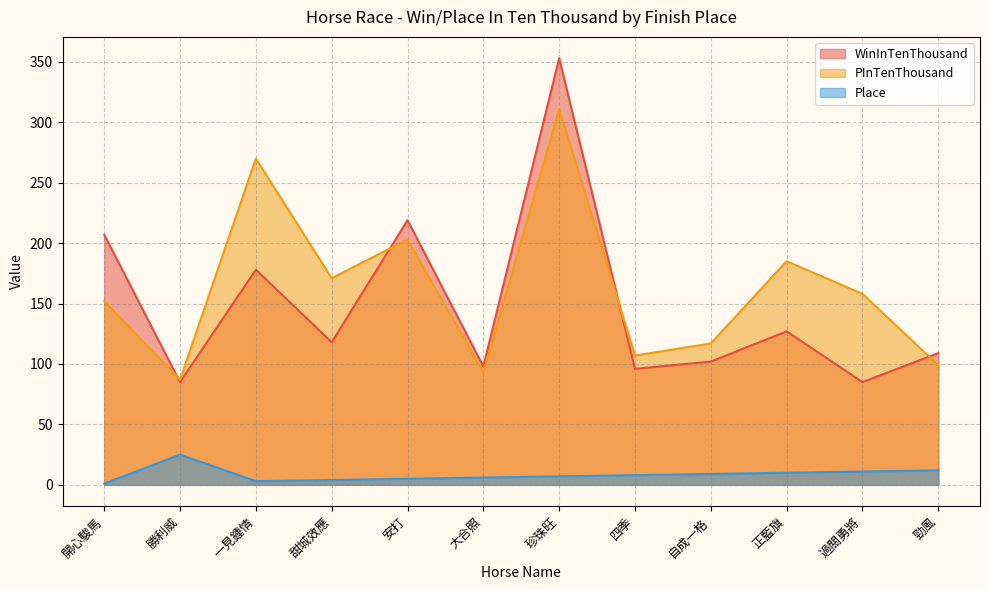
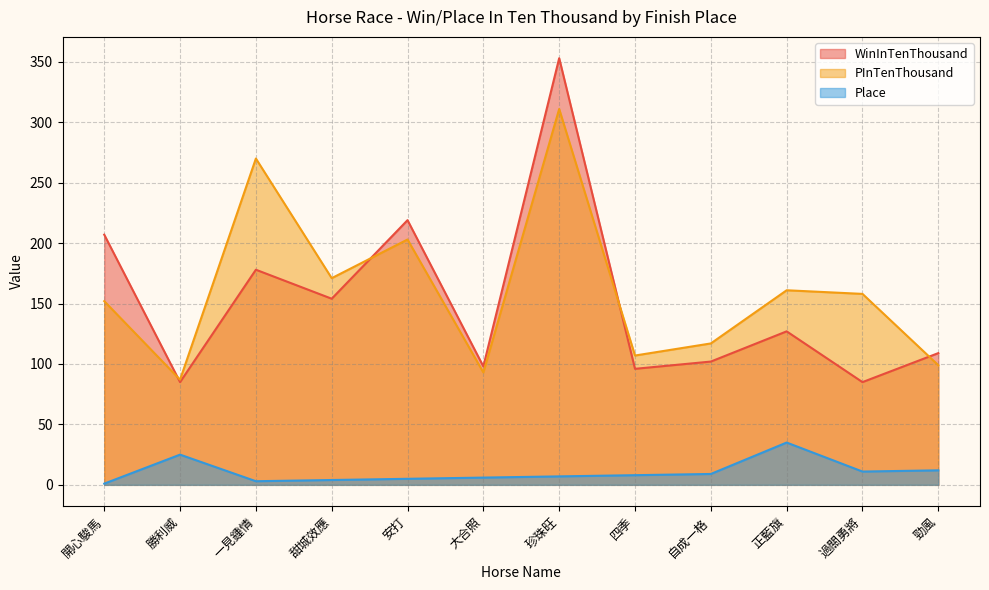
WinInTenThousand, 甜城效應: 118 -> 154
PInTenThousand, 正藍旗: 185 -> 161
Place, 正藍旗: 10 -> 35
